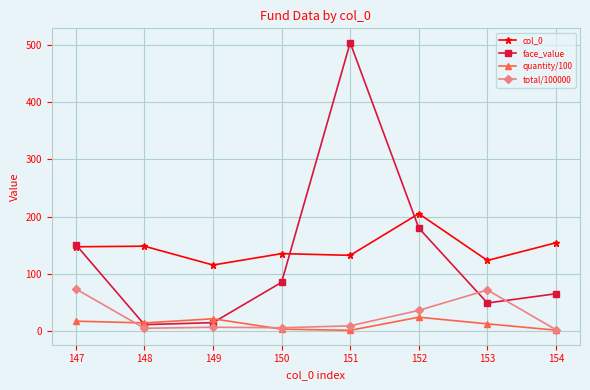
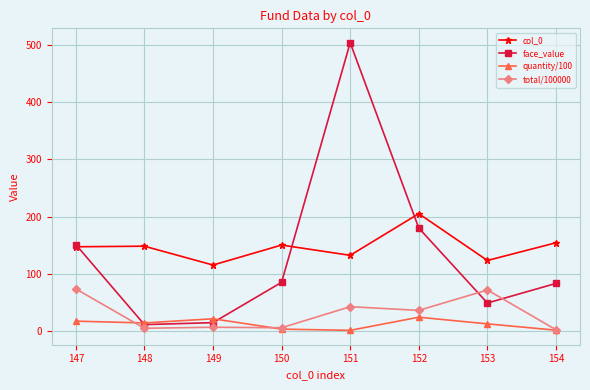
col_0, 150: 140 -> 150
total/100000, 151: 10 -> 40
face_value, 154: 60 -> 80
